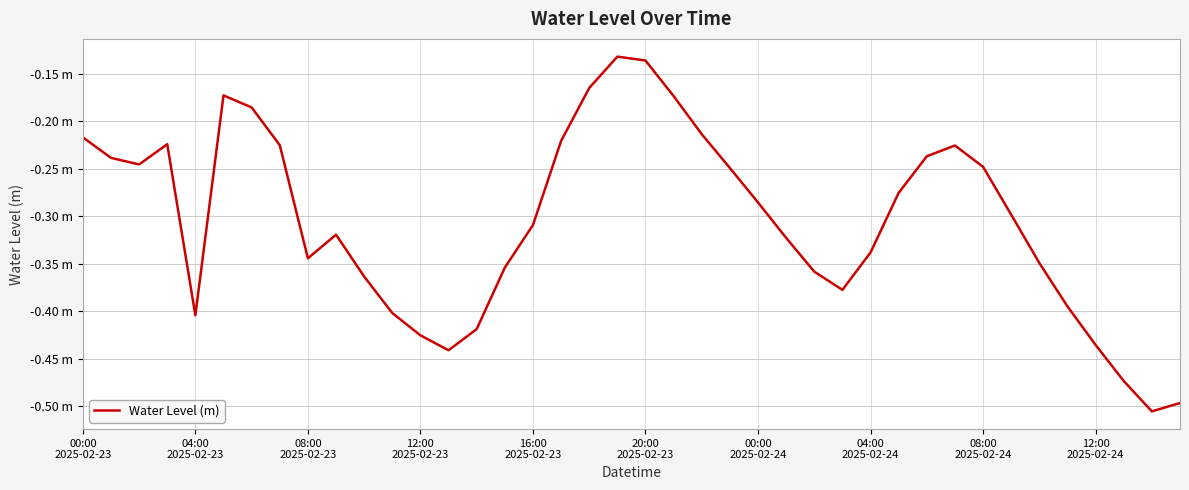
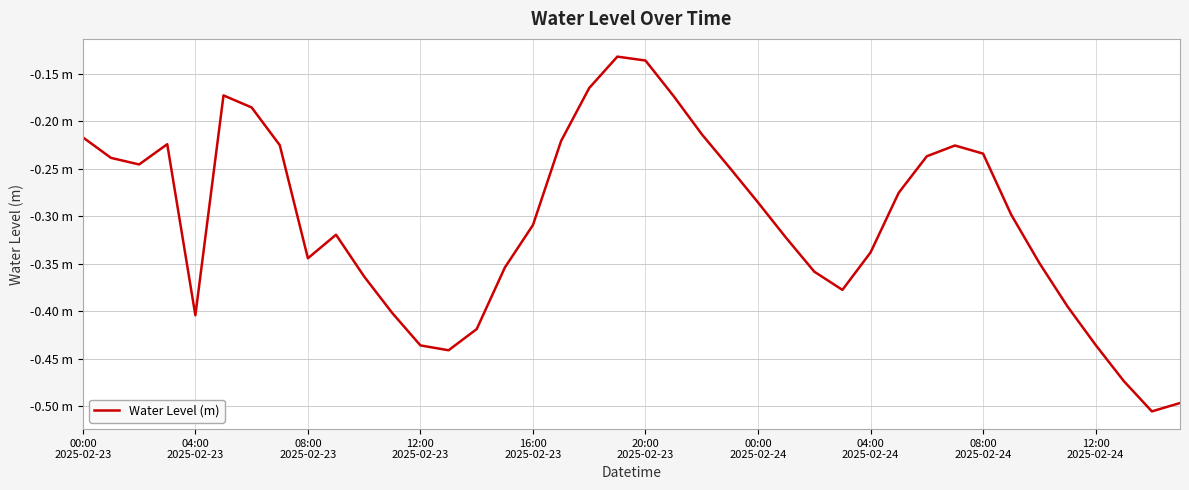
12:00 2025-02-23: -0.43 m -> -0.44 m
08:00 2025-02-24: -0.25 m -> -0.23 m
